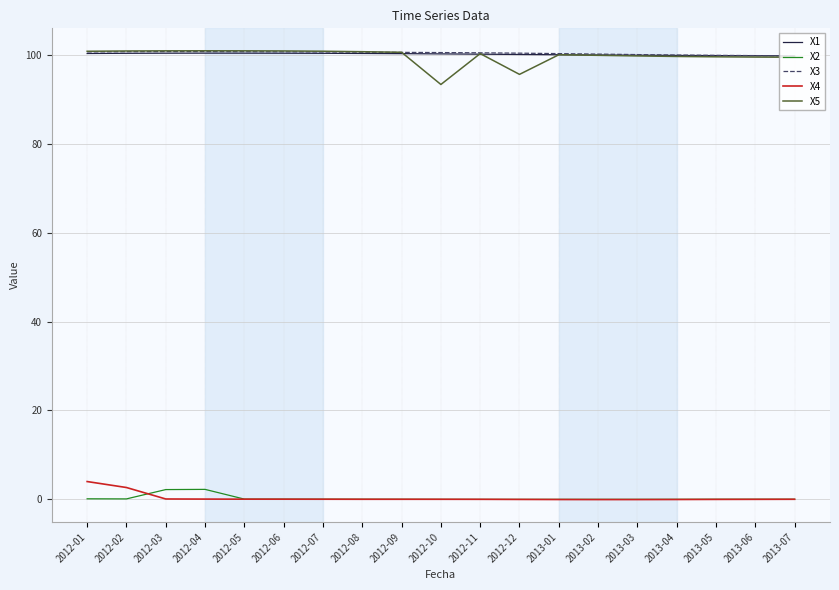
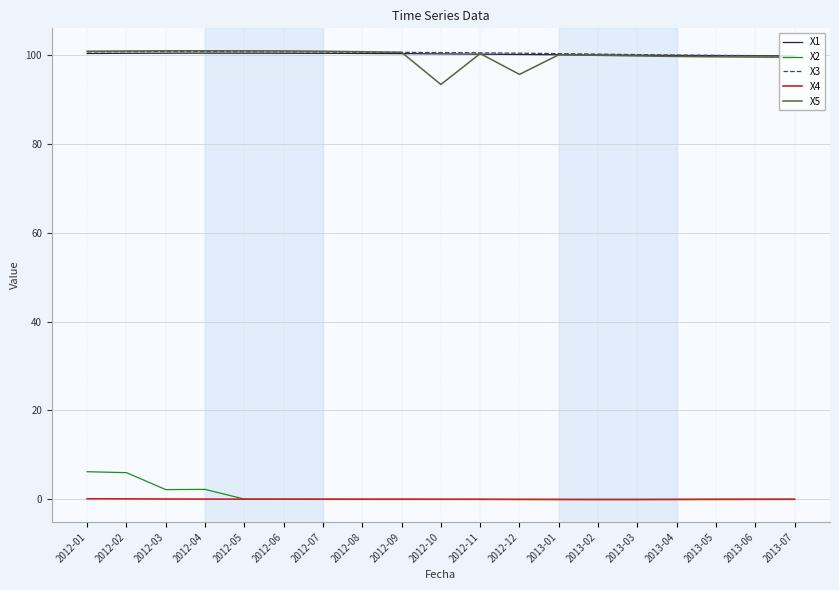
X2, 2012-01: 0 -> 6
X4, 2012-01: 4 -> 0
X2, 2012-02: 0 -> 6
X4, 2012-02: 3 -> 0
